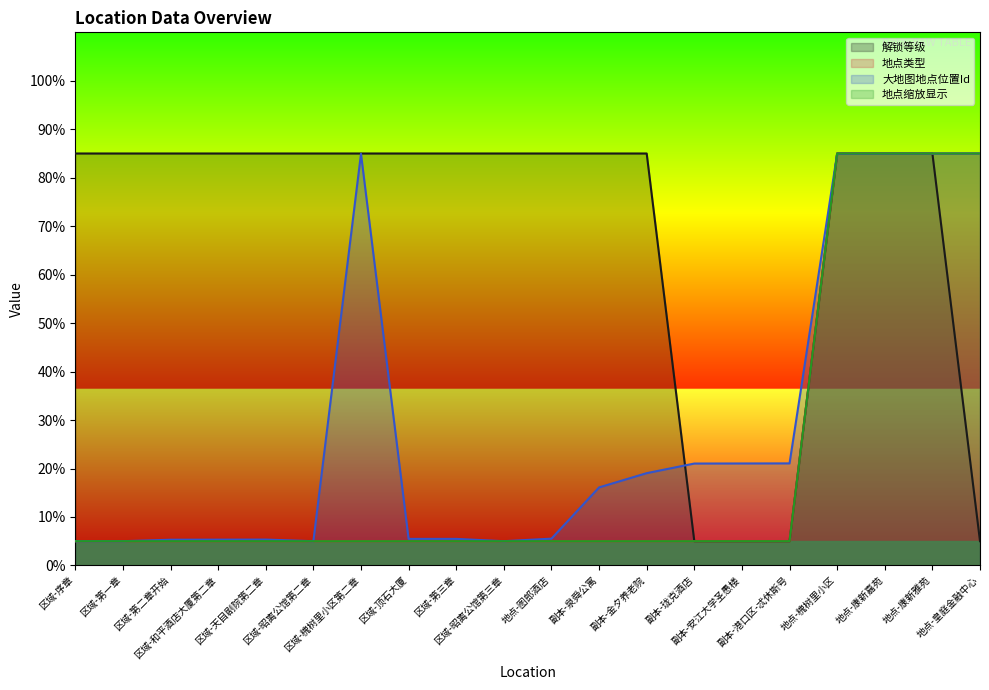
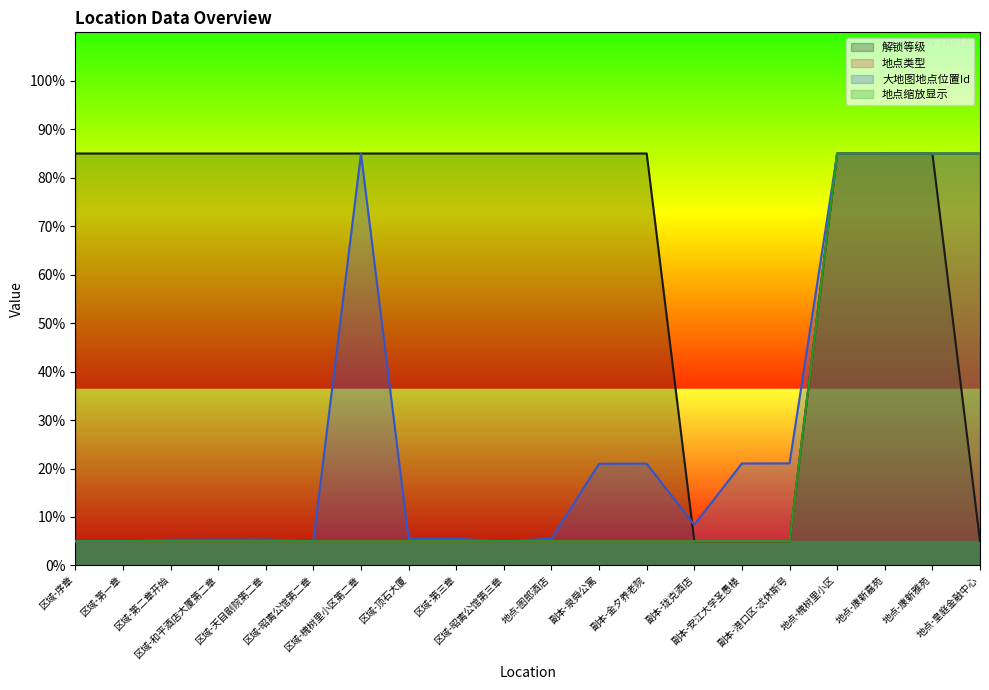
大地图地点位置Id, 副本-泉舜公寓: 16% -> 21%
大地图地点位置Id, 副本-金夕养老院: 19% -> 21%
大地图地点位置Id, 副本-珑克酒店: 21% -> 8%
